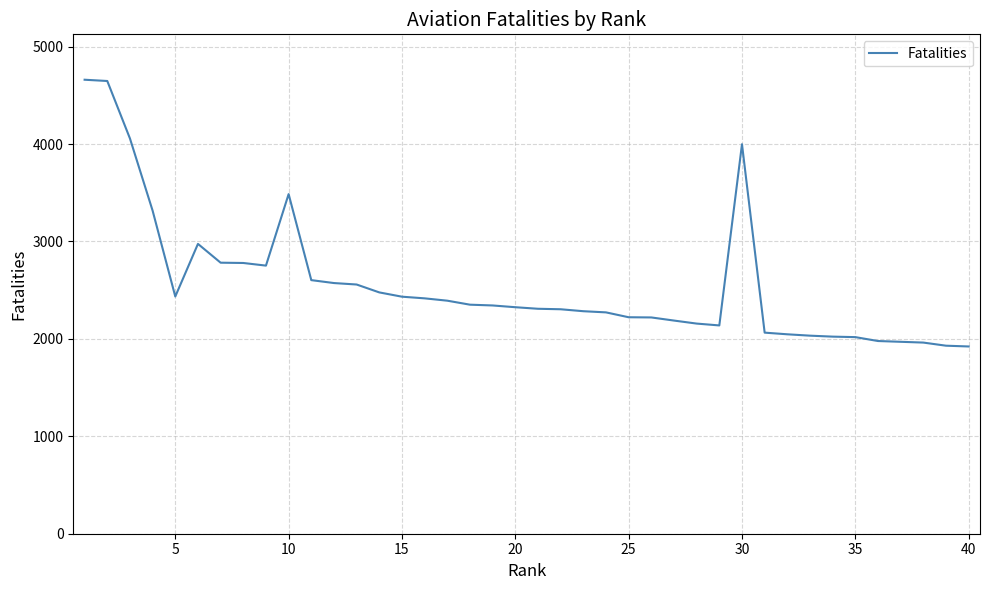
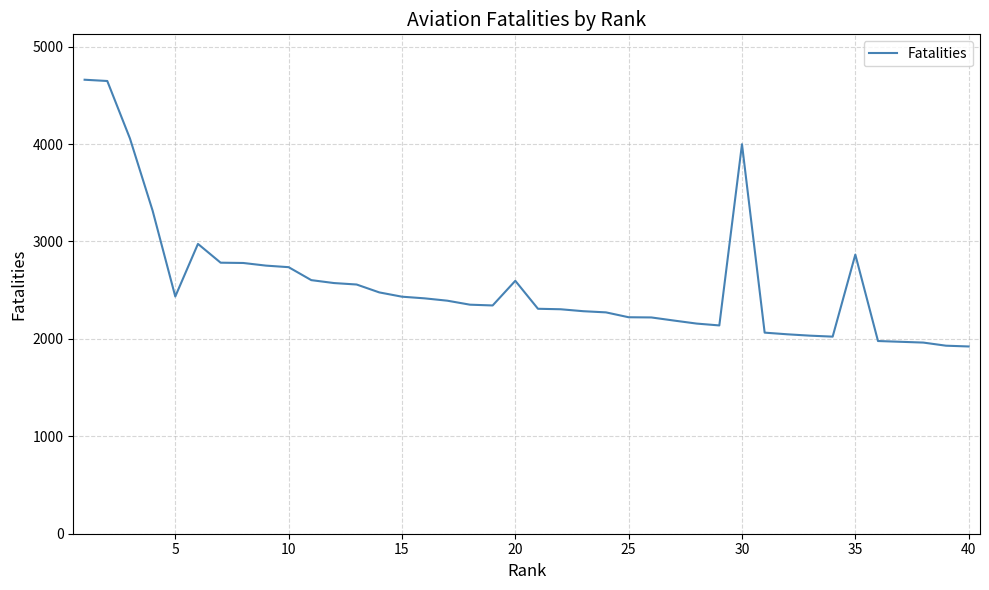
10: 3500 -> 2700
20: 2300 -> 2600
35: 2000 -> 2900
